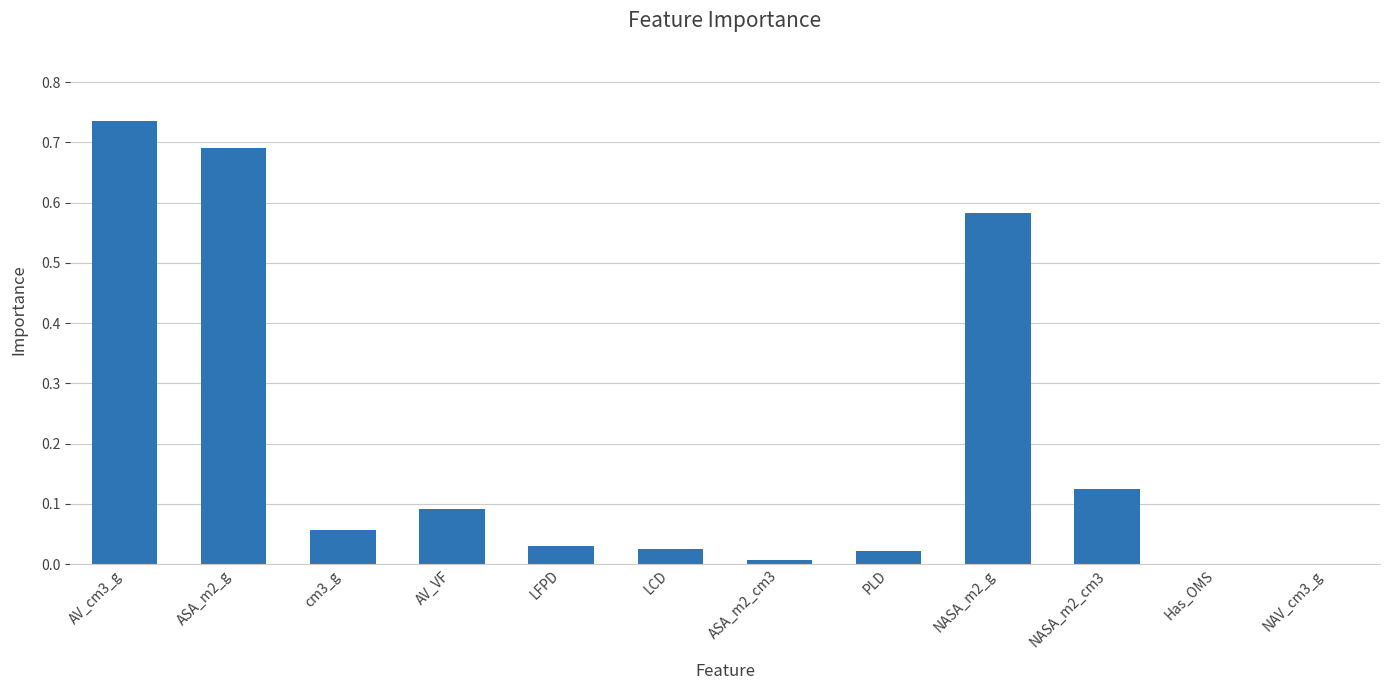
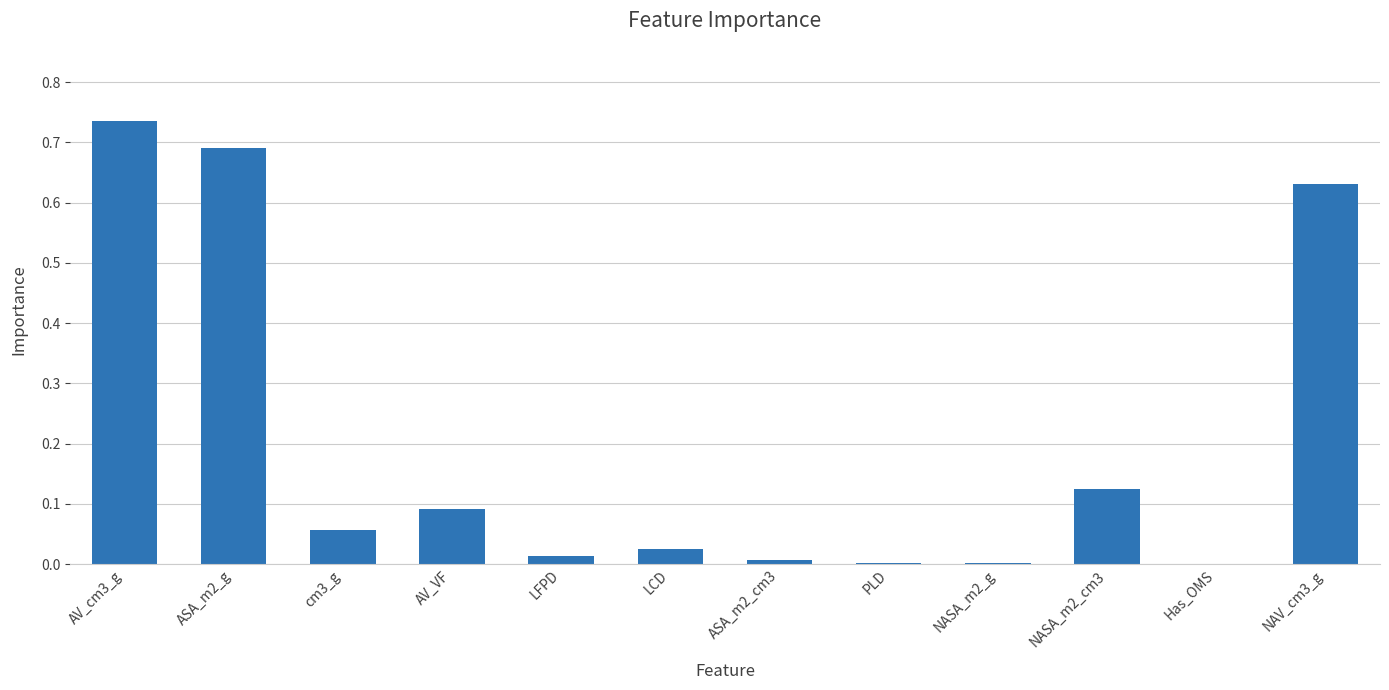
LFPD: 0.03 -> 0.01
PLD: 0.02 -> 0.00
NASA_m2_g: 0.58 -> 0.00
NAV_cm3_g: 0.00 -> 0.63
